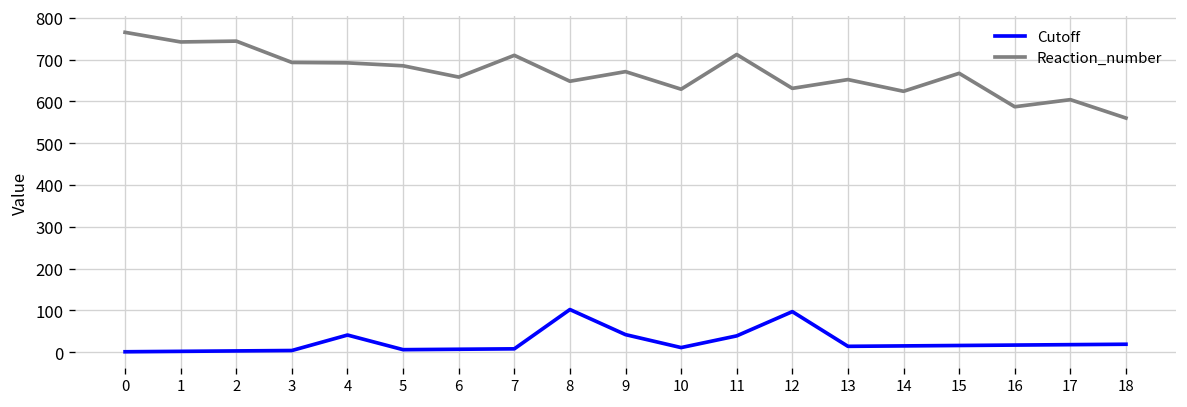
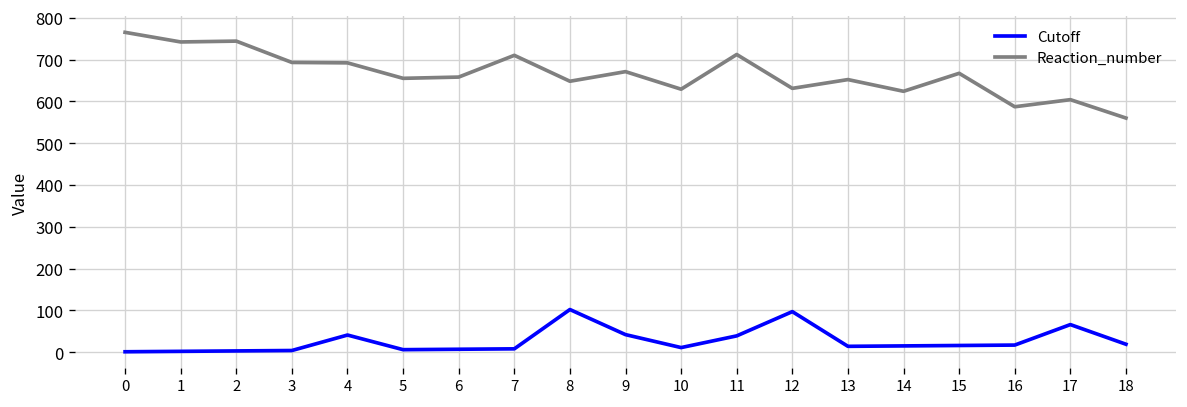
Reaction_number, 5: 690 -> 660
Cutoff, 17: 20 -> 70
